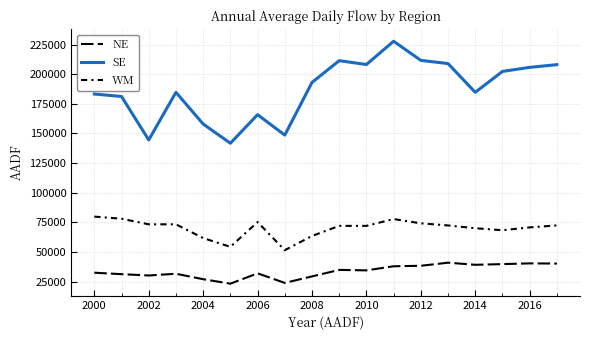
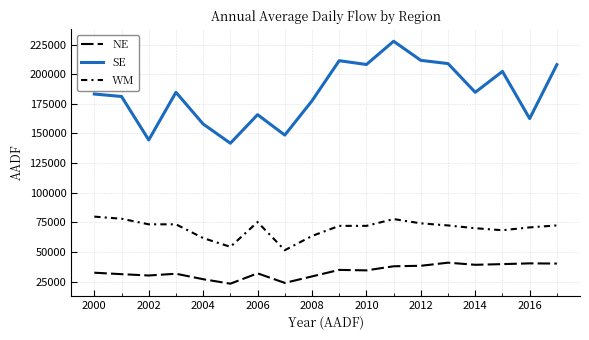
SE, 2008: 193000 -> 178000
SE, 2016: 206000 -> 163000
